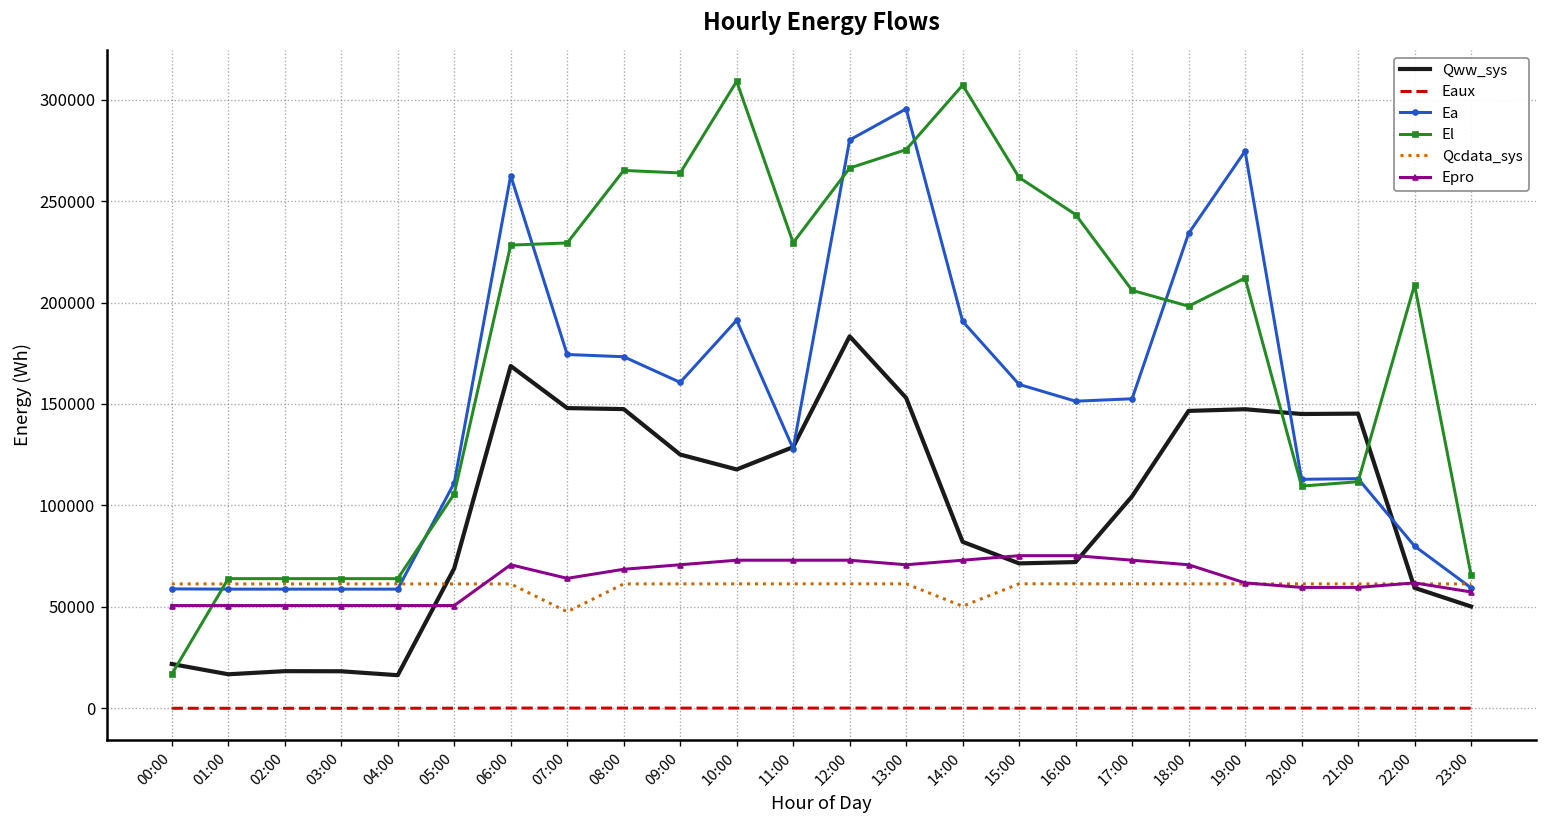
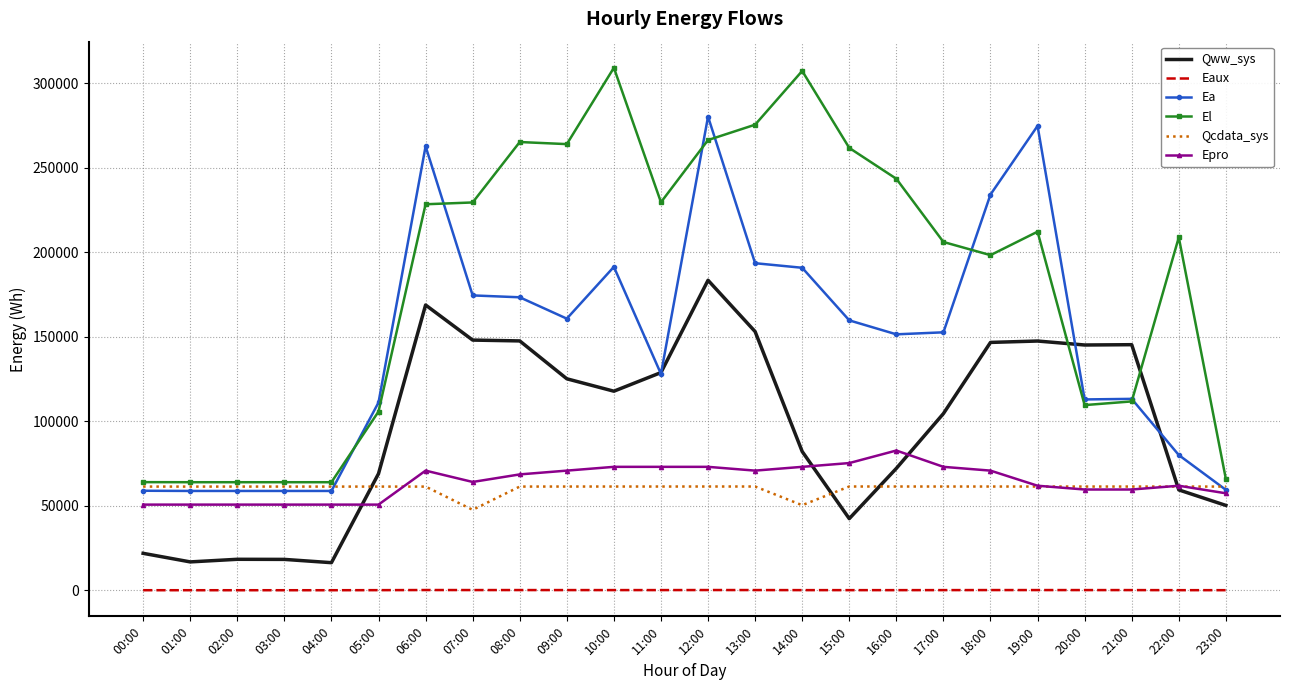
El, 00:00: 17000 -> 64000
Ea, 13:00: 295000 -> 193000
Qww_sys, 15:00: 71000 -> 42000
Epro, 16:00: 75000 -> 83000
